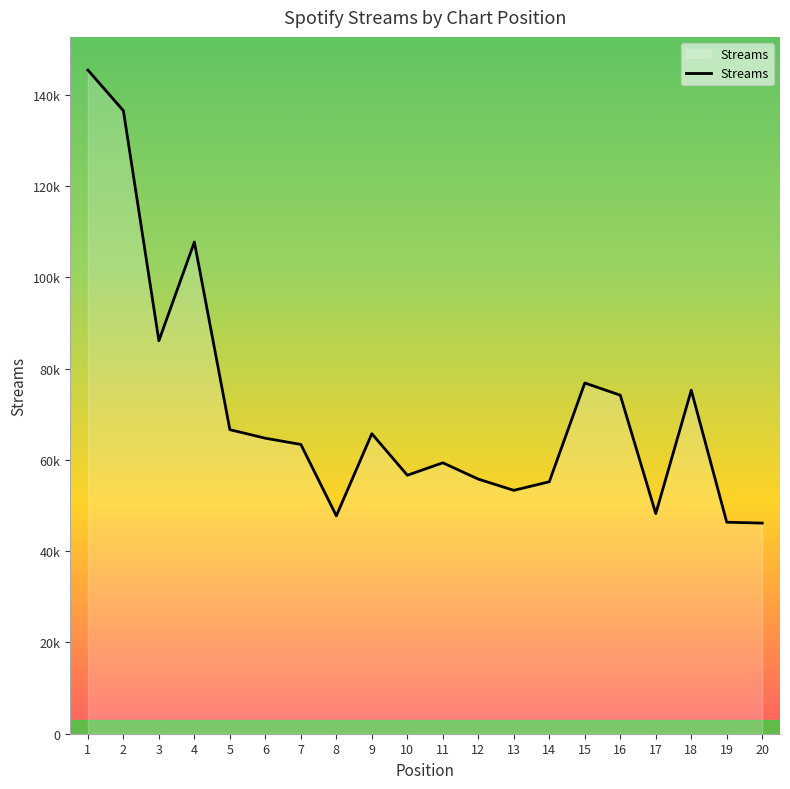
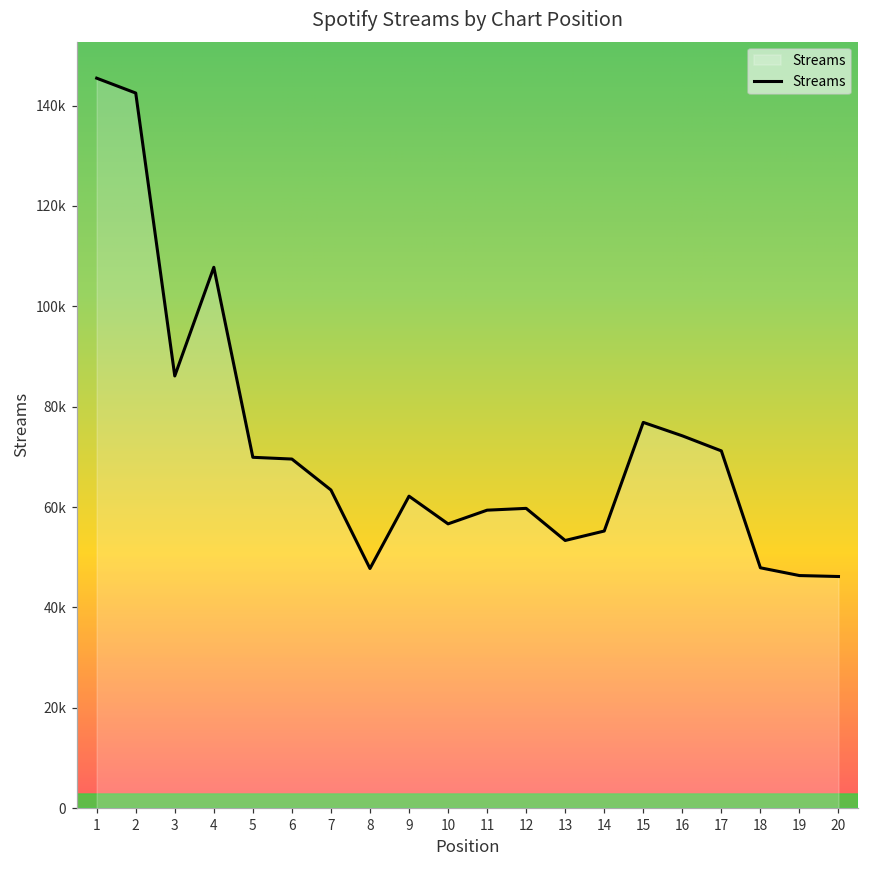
2: 137000 -> 143000
5: 67000 -> 70000
6: 65000 -> 70000
9: 66000 -> 62000
12: 56000 -> 60000
17: 48000 -> 71000
18: 75000 -> 48000
